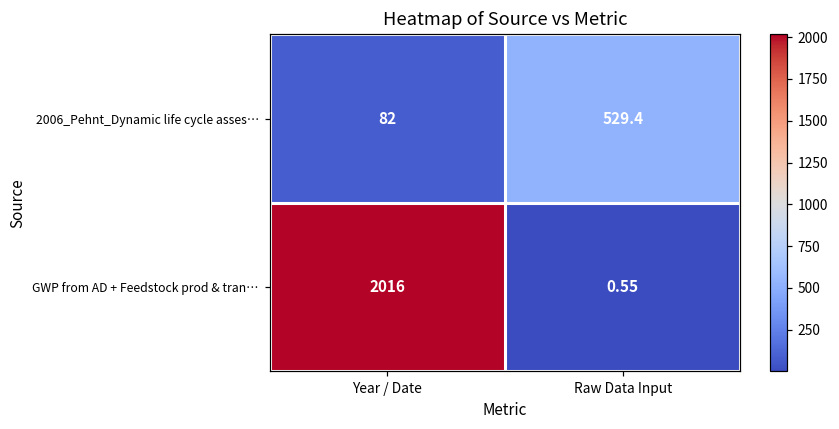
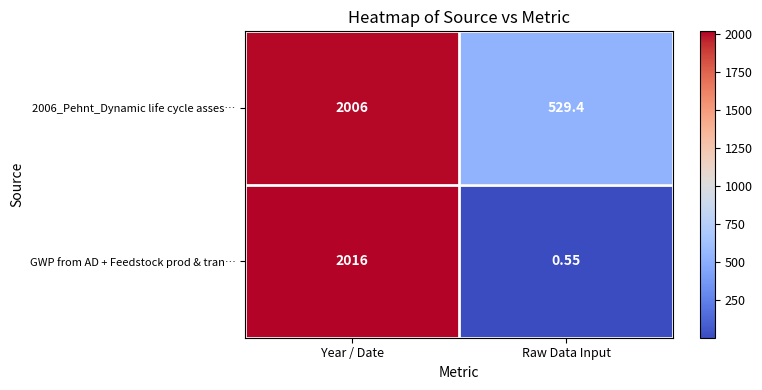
2006_Pehnt_Dynamic life cycle asses…, Year / Date: 82 -> 2006
